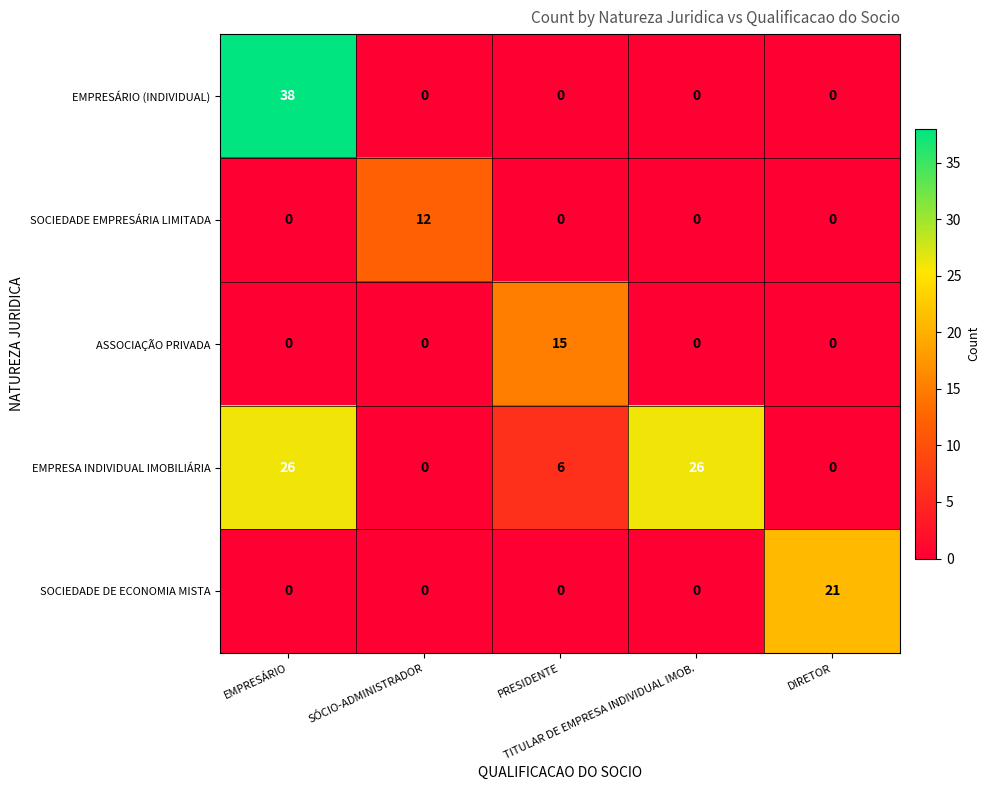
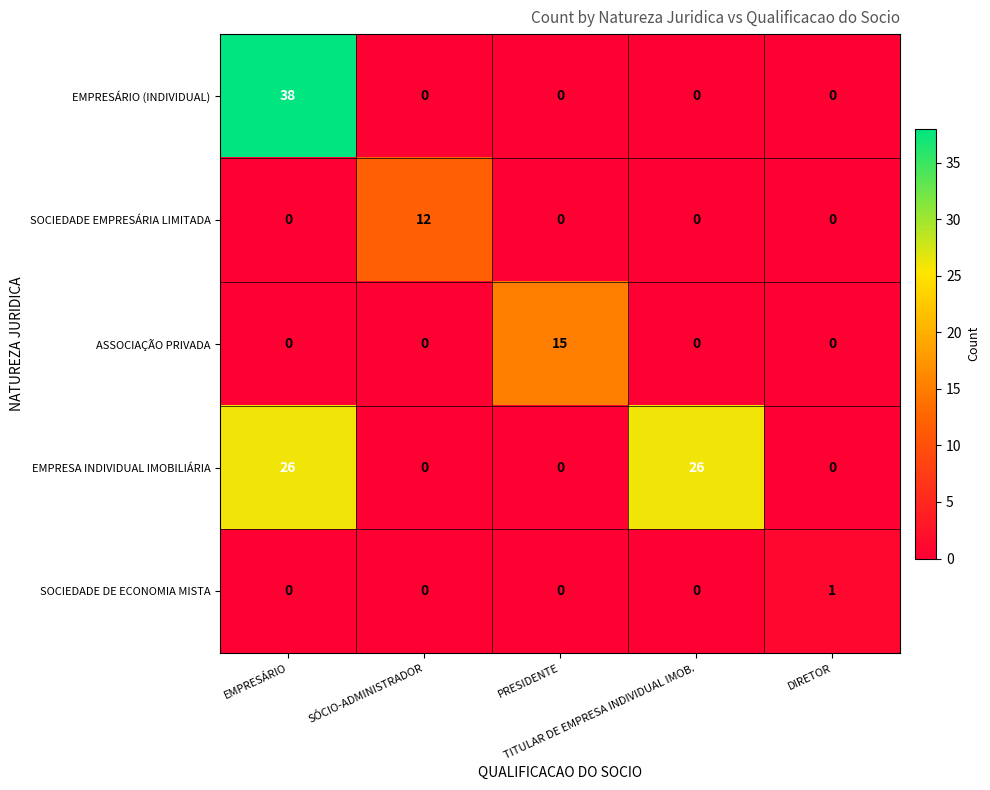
EMPRESA INDIVIDUAL IMOBILIÁRIA, PRESIDENTE: 6 -> 0
SOCIEDADE DE ECONOMIA MISTA, DIRETOR: 21 -> 1
